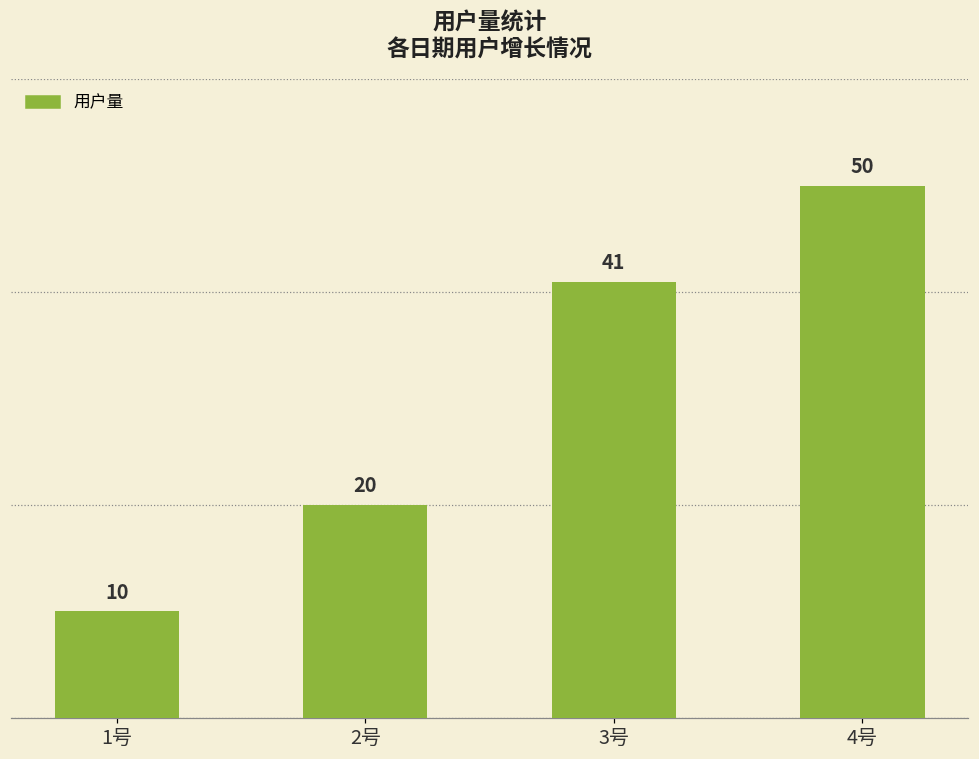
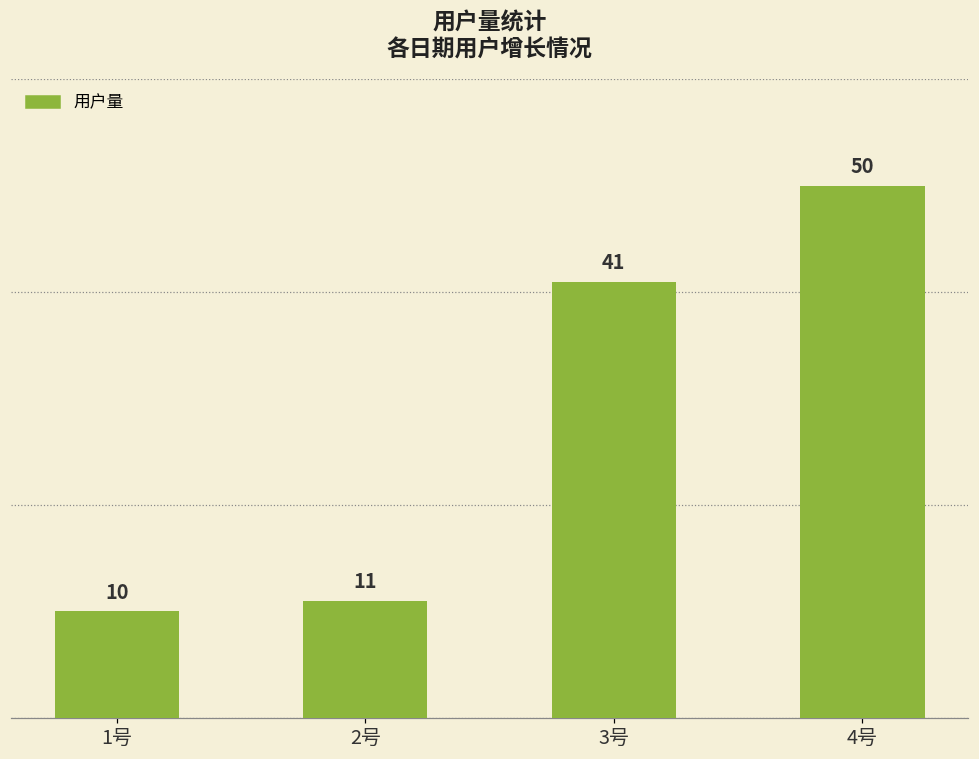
2号: 20 -> 11
